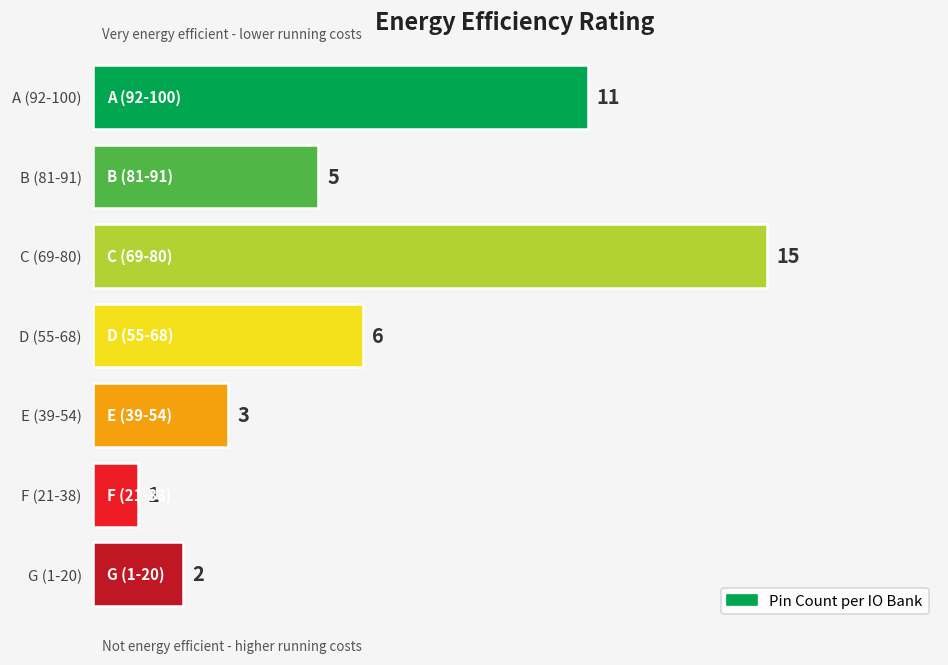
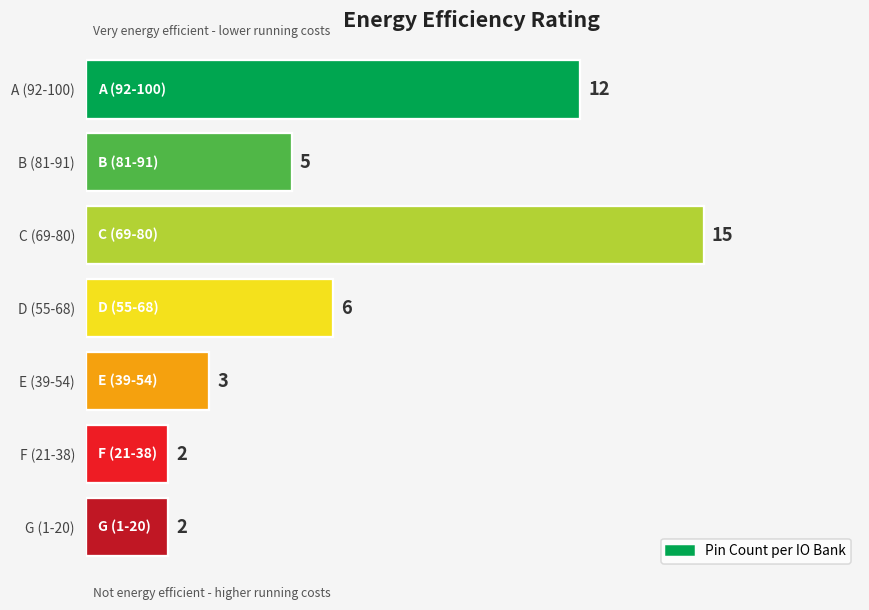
A (92-100): 11 -> 12
F (21-38): 1 -> 2
